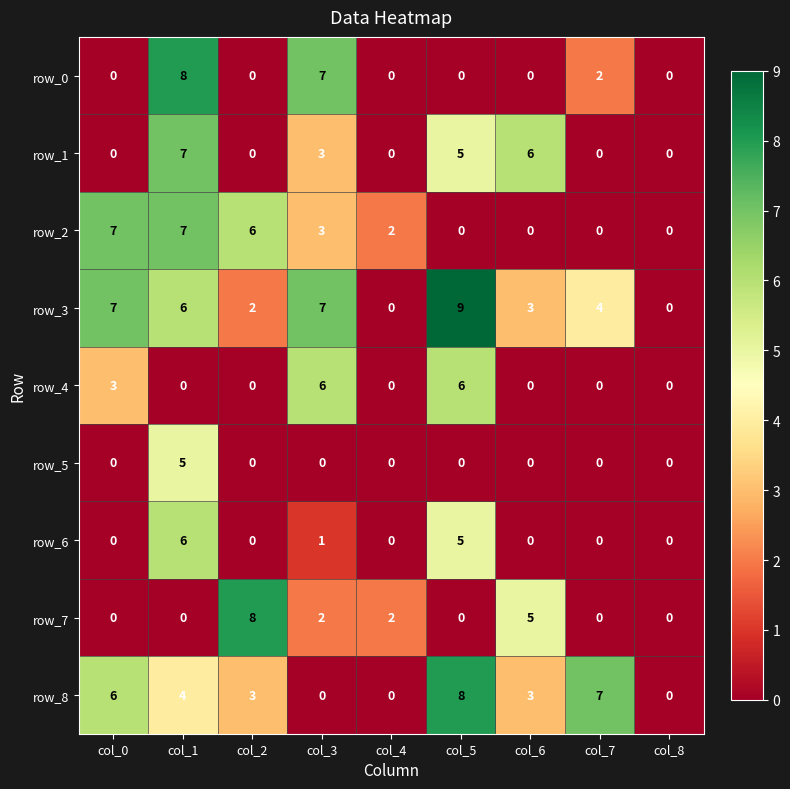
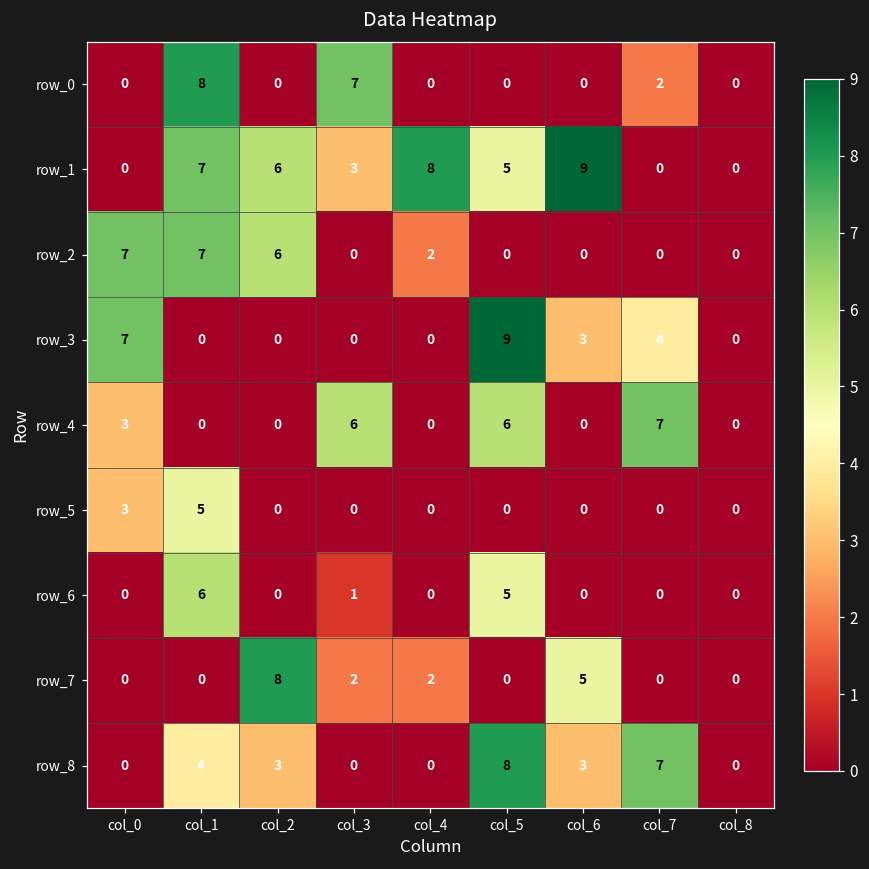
row_1, col_2: 0 -> 6
row_1, col_4: 0 -> 8
row_1, col_6: 6 -> 9
row_2, col_3: 3 -> 0
row_3, col_1: 6 -> 0
row_3, col_2: 2 -> 0
row_3, col_3: 7 -> 0
row_4, col_7: 0 -> 7
row_5, col_0: 0 -> 3
row_8, col_0: 6 -> 0
